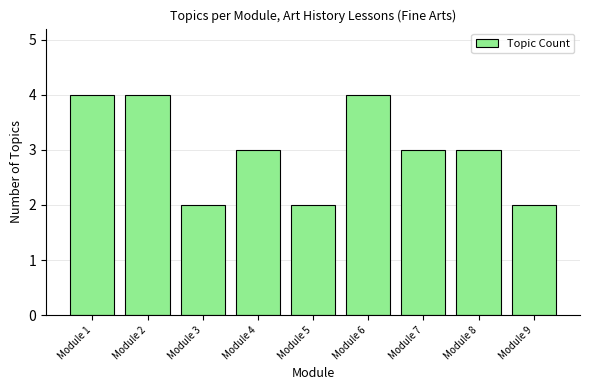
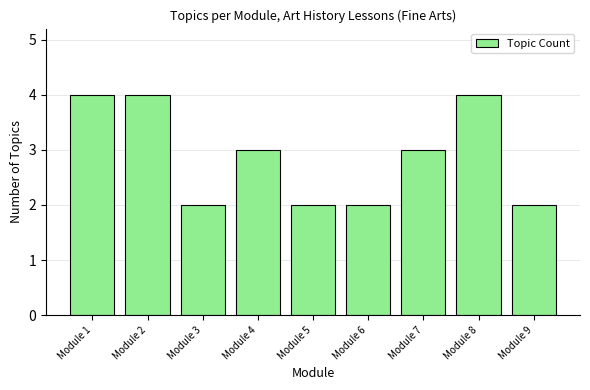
Module 6: 4 -> 2
Module 8: 3 -> 4
